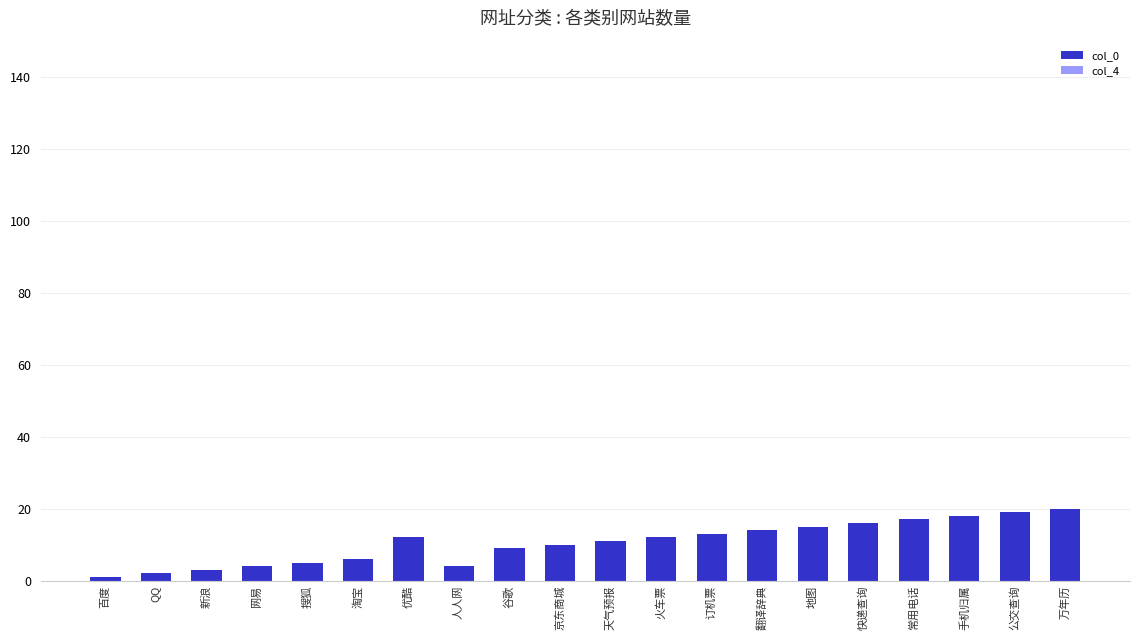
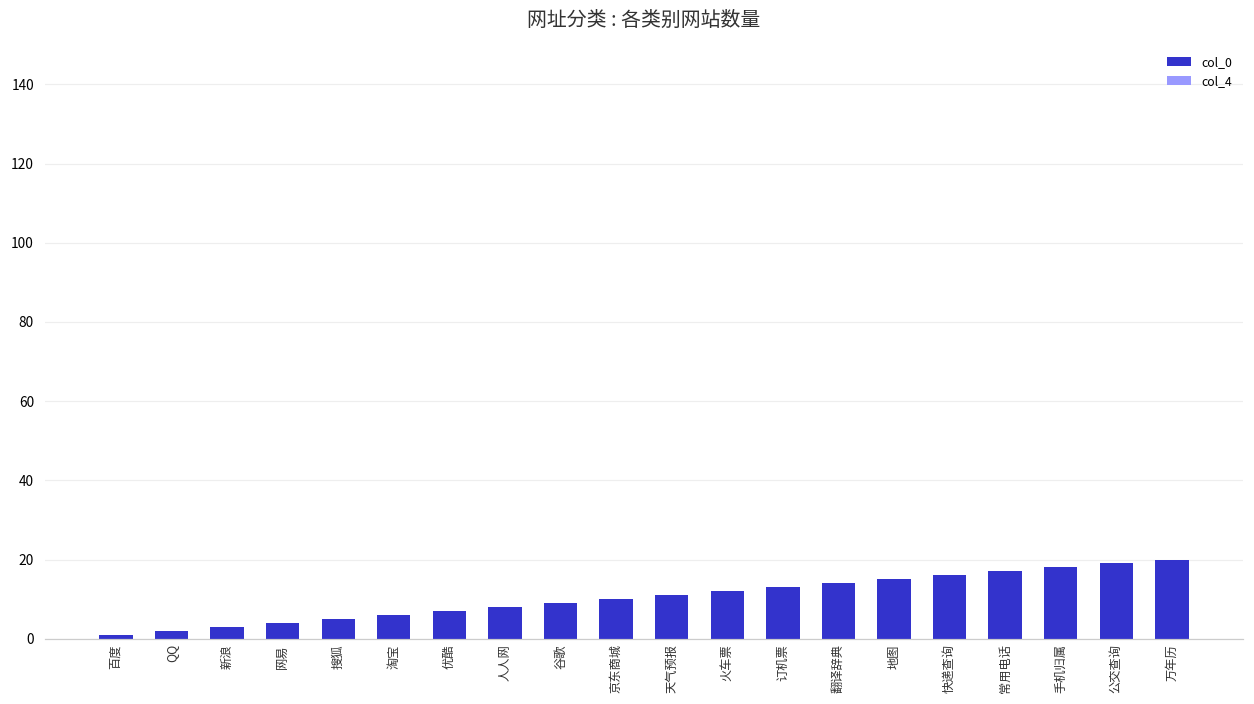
col_0, 优酷: 12 -> 7
col_0, 人人网: 4 -> 8
